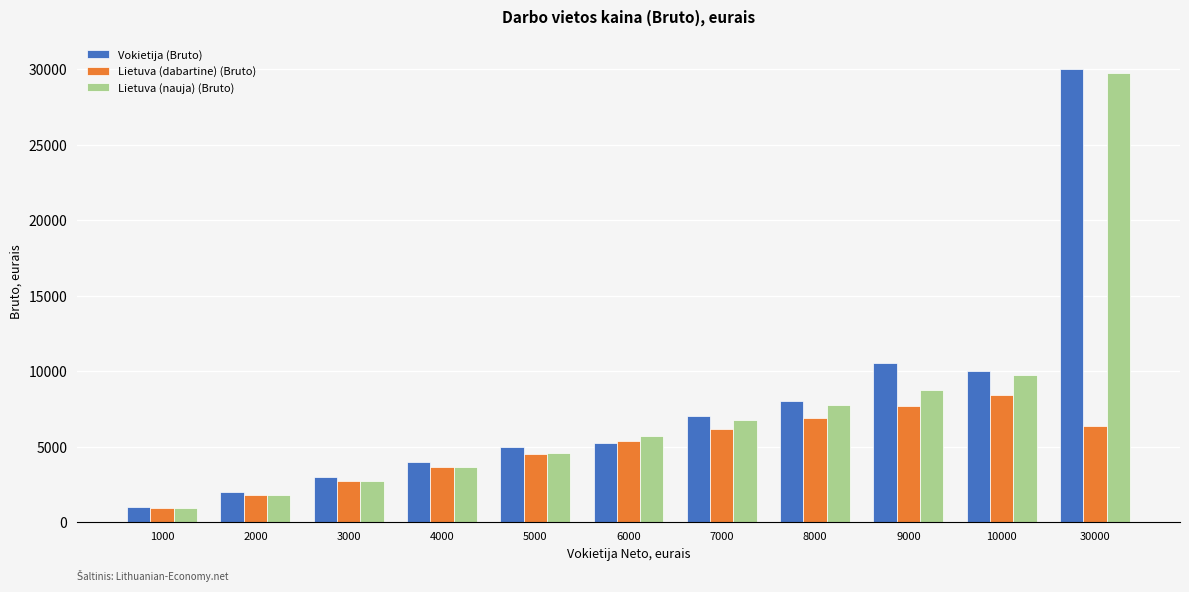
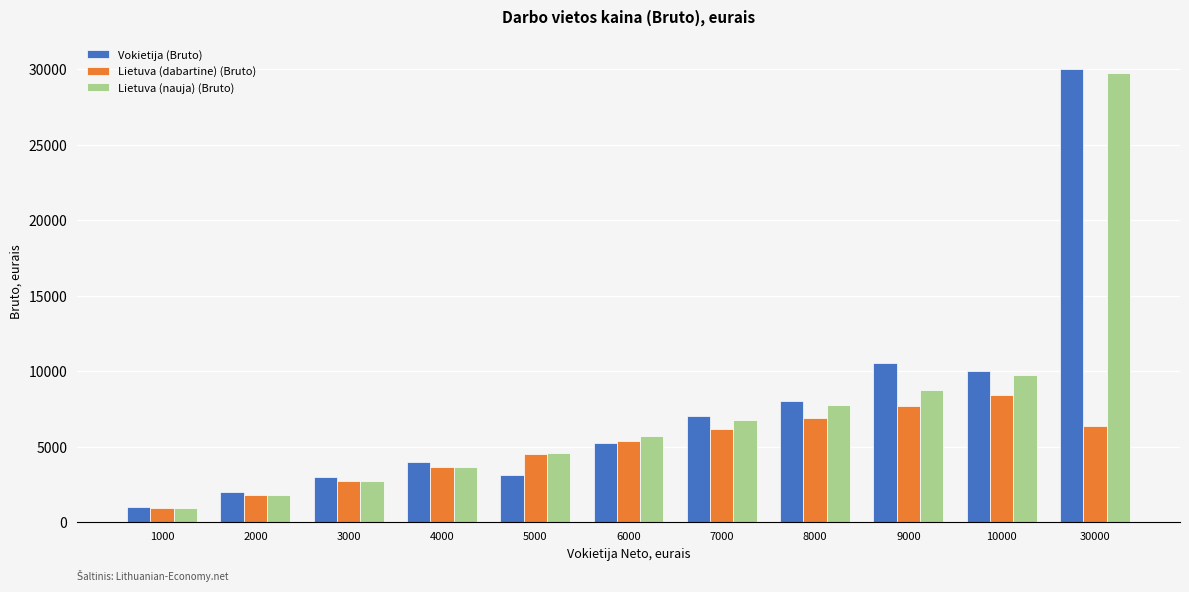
Vokietija (Bruto), 5000: 5000 -> 3100
